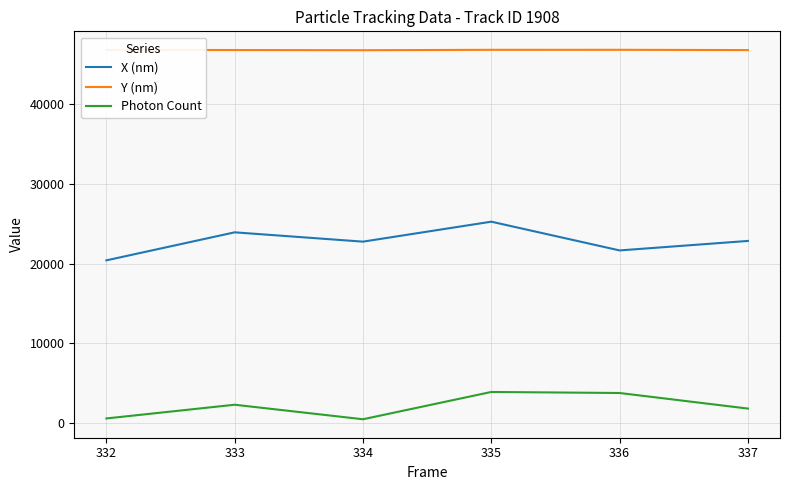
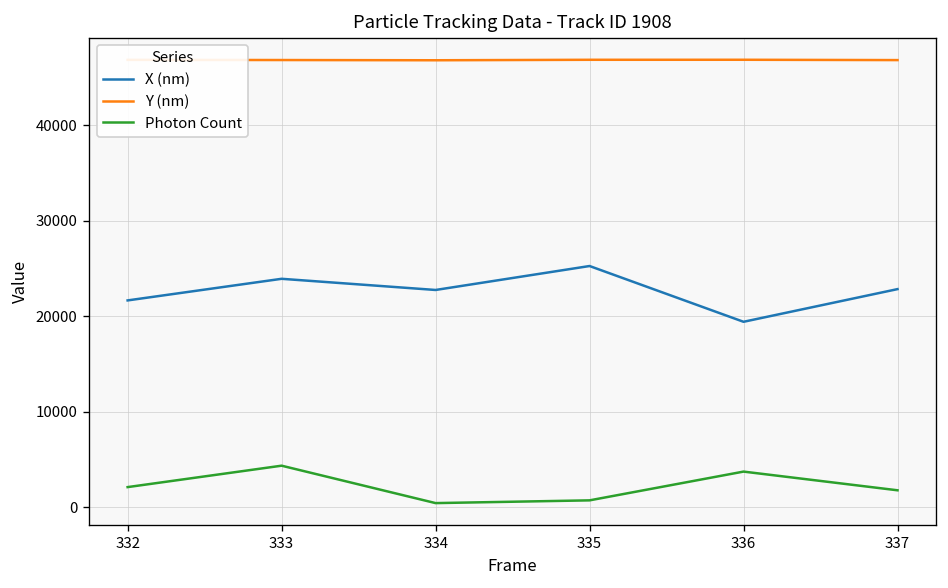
X (nm), 332: 20000 -> 22000
Photon Count, 332: 1000 -> 2000
Photon Count, 333: 2000 -> 4000
Photon Count, 335: 4000 -> 1000
X (nm), 336: 22000 -> 19000
